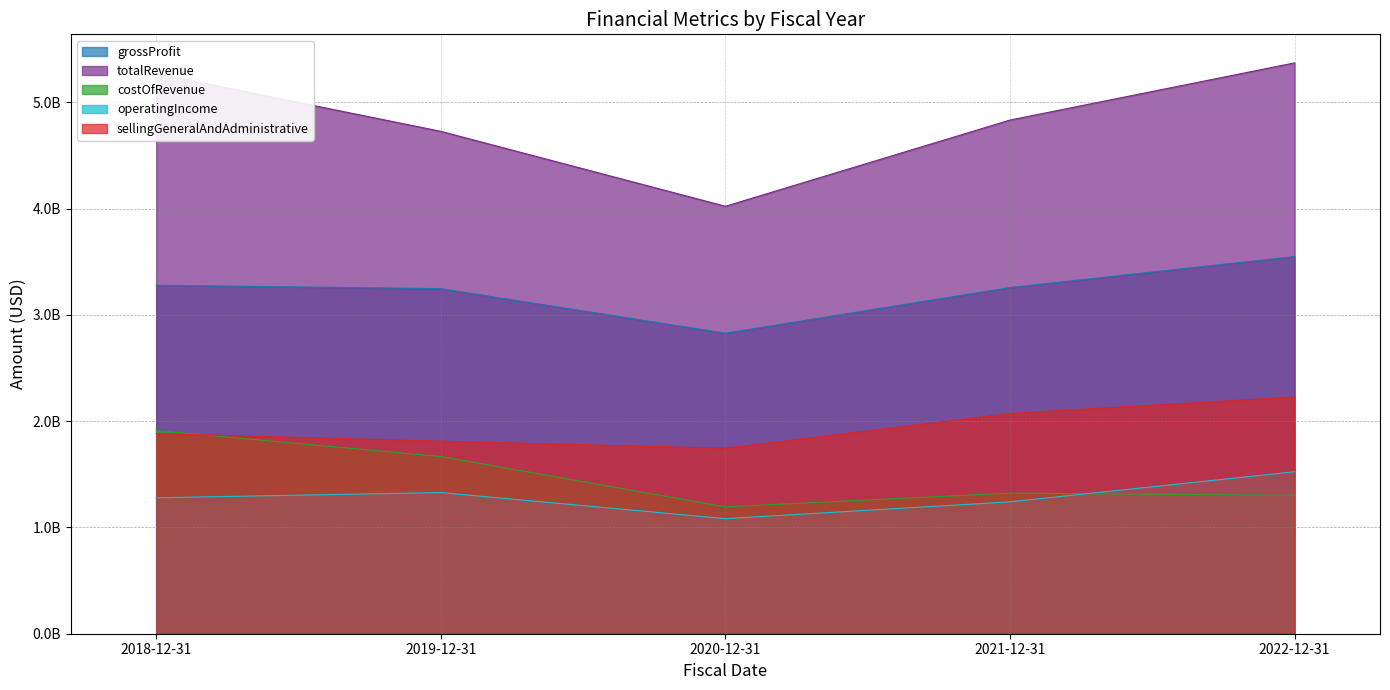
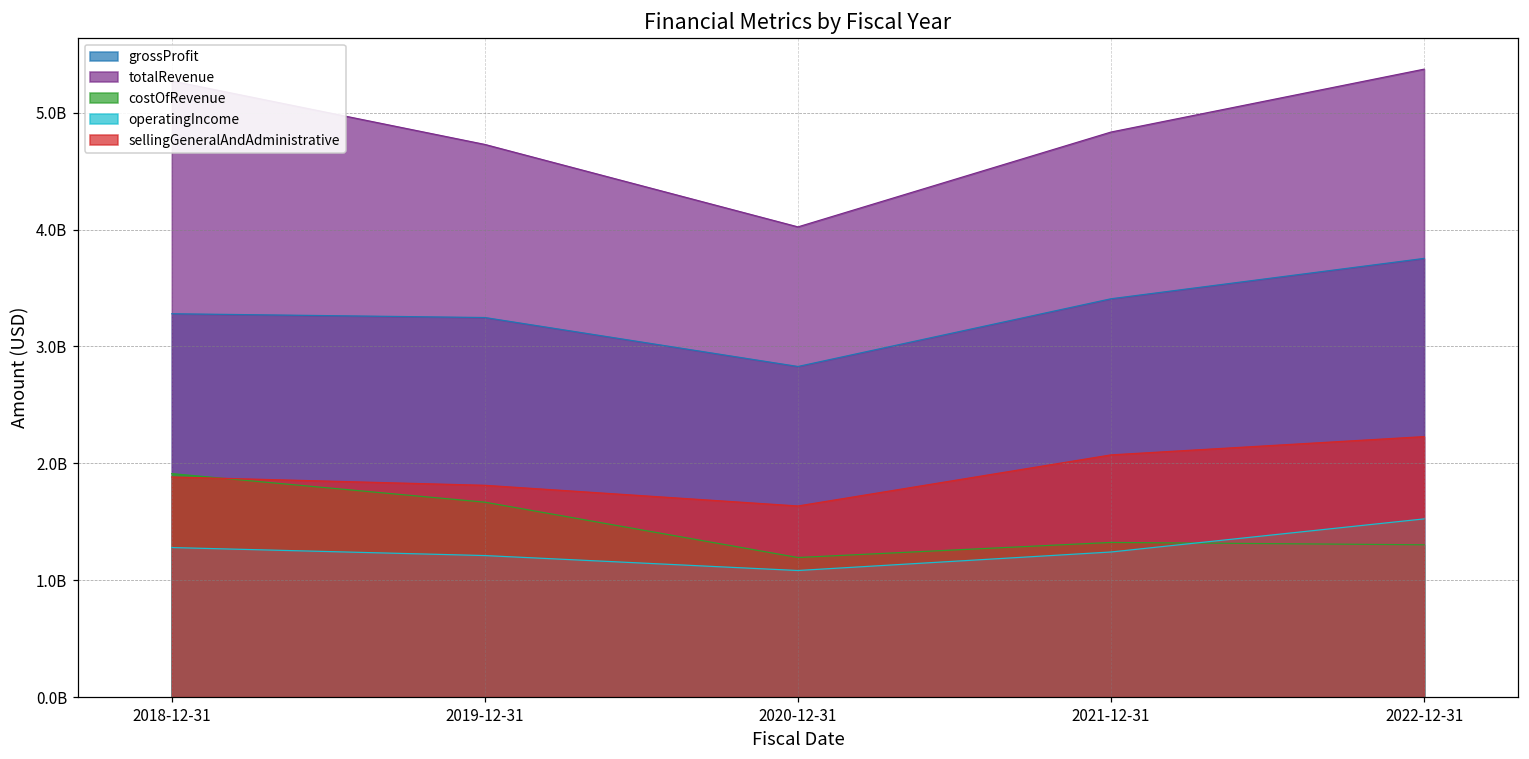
operatingIncome, 2019-12-31: 1330000000 -> 1210000000
sellingGeneralAndAdministrative, 2020-12-31: 1750000000 -> 1630000000
grossProfit, 2021-12-31: 3260000000 -> 3410000000
grossProfit, 2022-12-31: 3550000000 -> 3750000000
